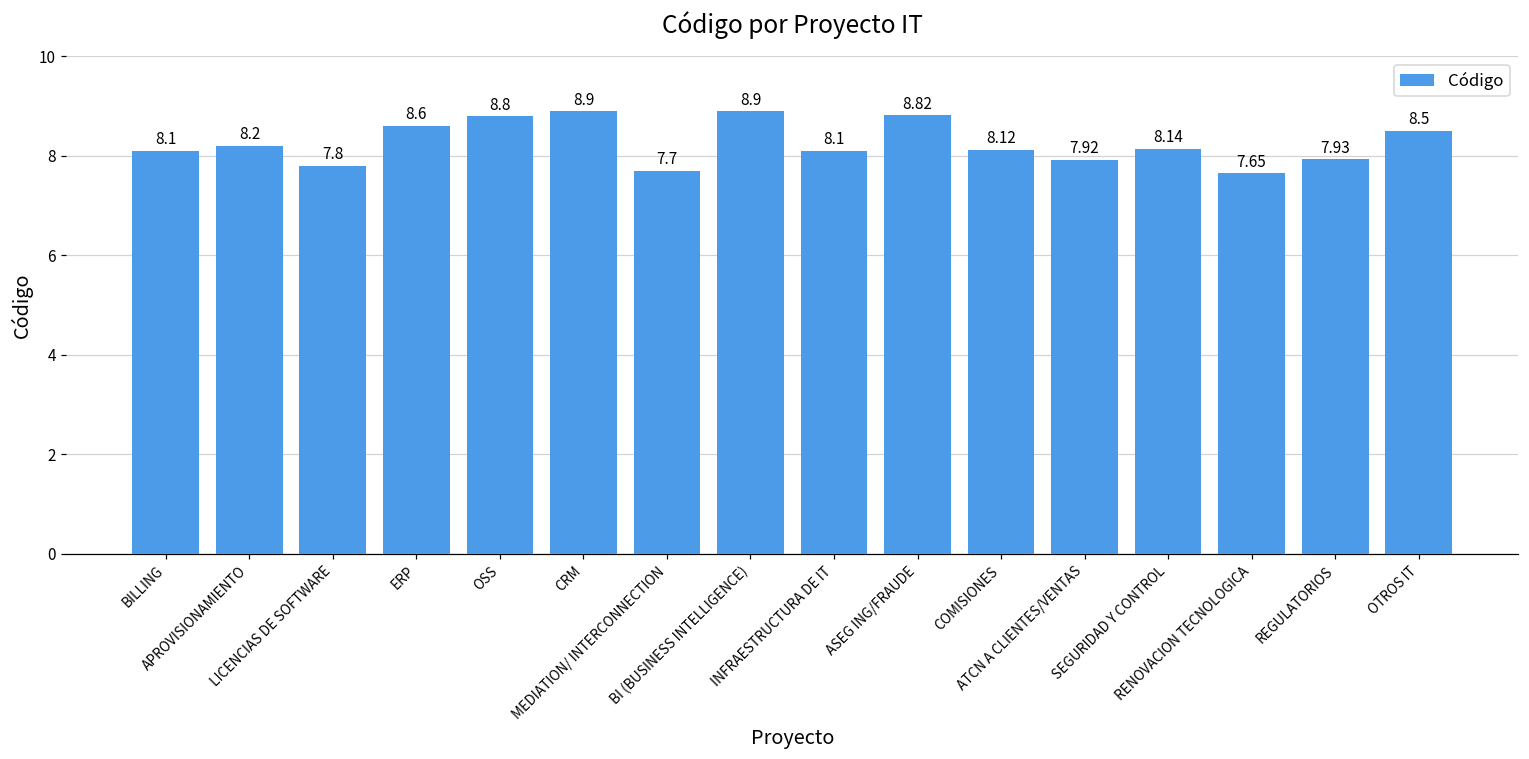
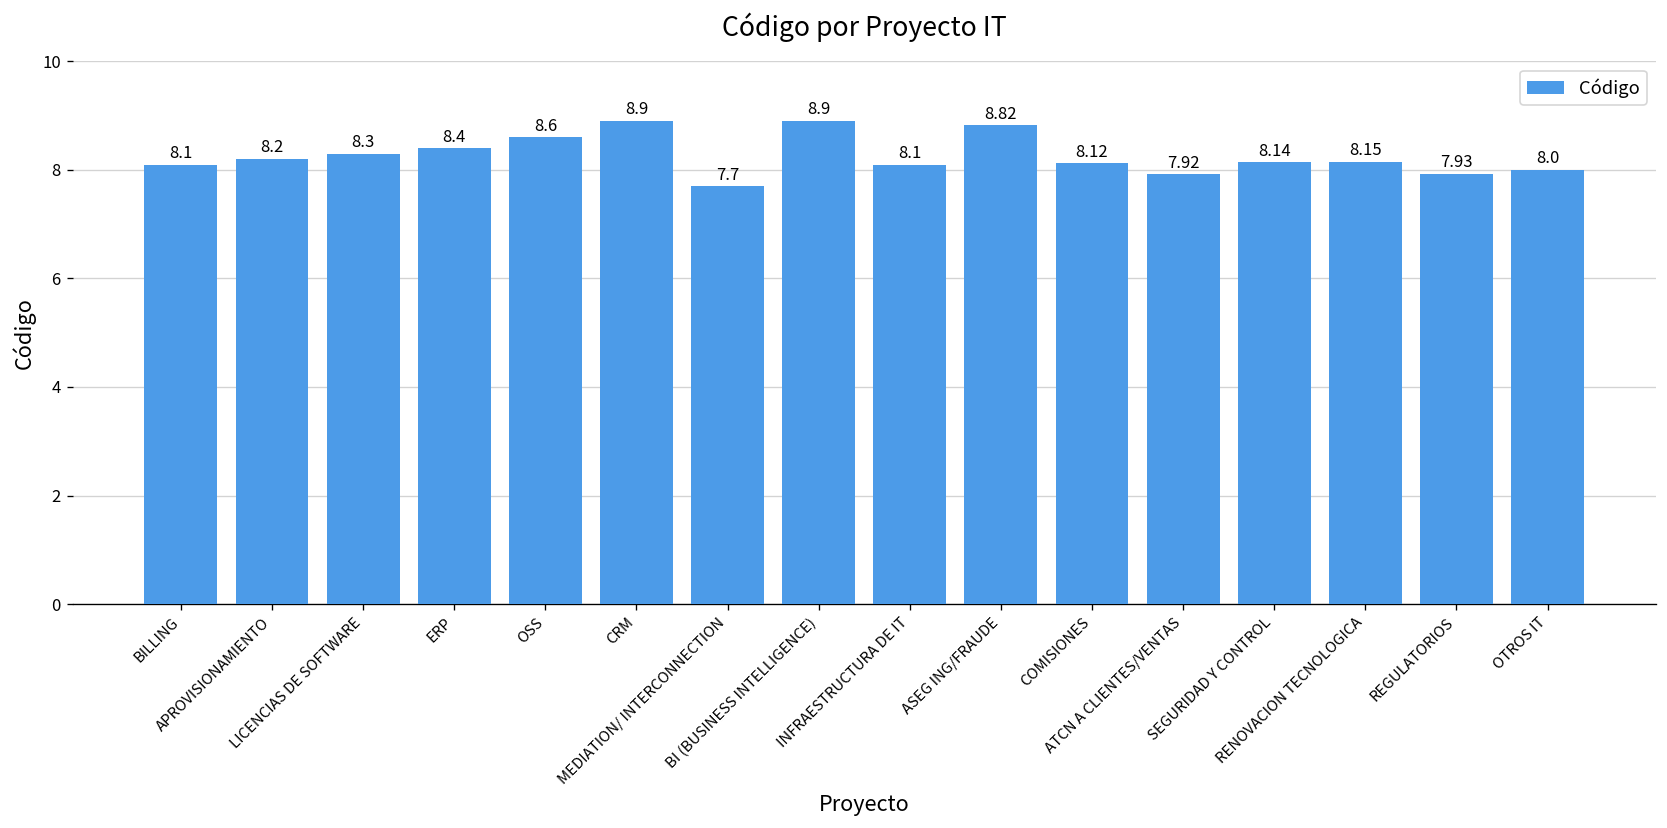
LICENCIAS DE SOFTWARE: 7.8 -> 8.3
ERP: 8.6 -> 8.4
OSS: 8.8 -> 8.6
RENOVACION TECNOLOGICA: 7.65 -> 8.15
OTROS IT: 8.5 -> 8.0
